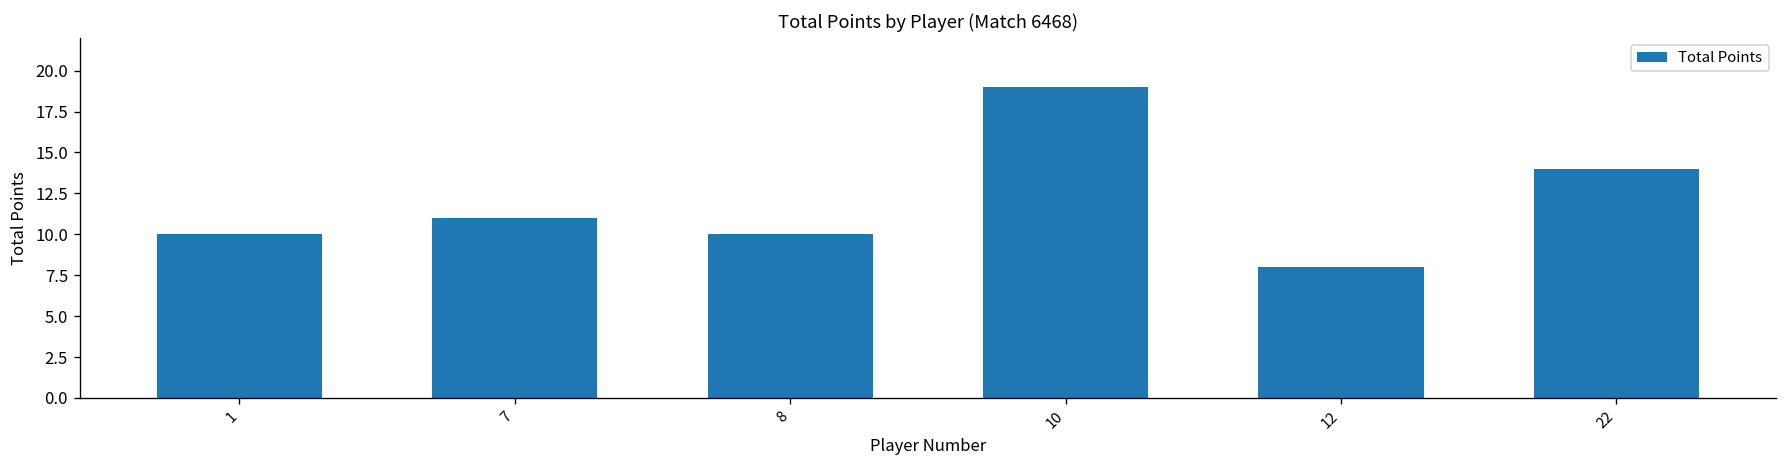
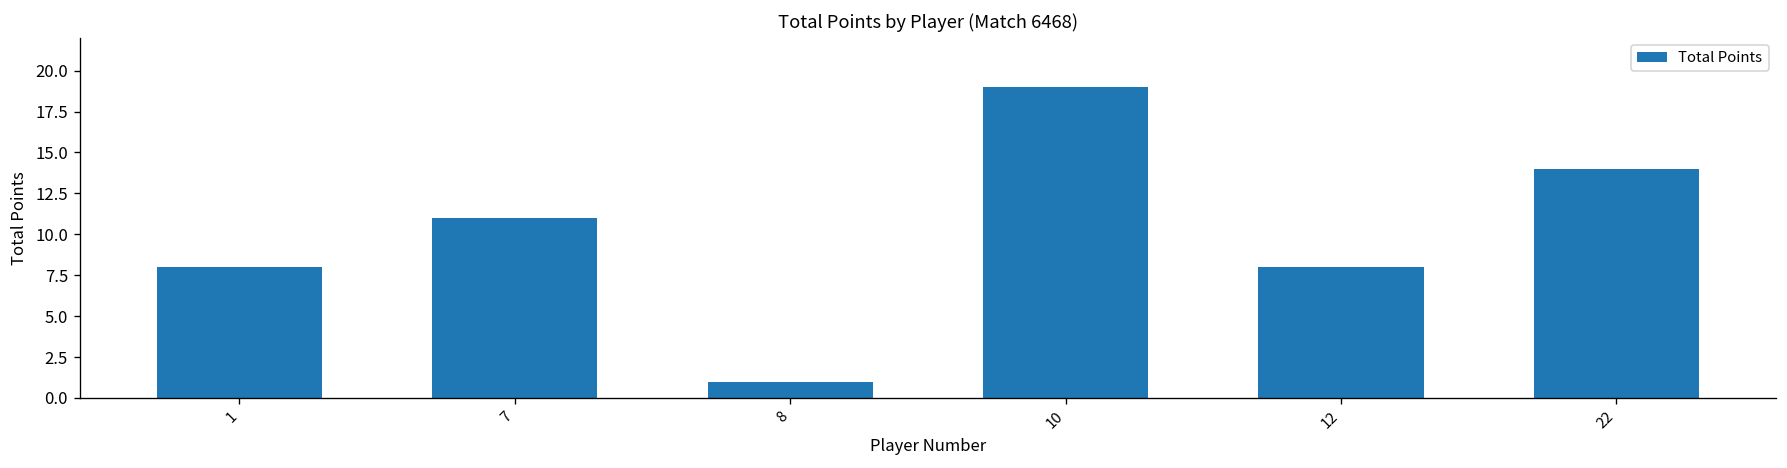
1: 10 -> 8
8: 10 -> 1
